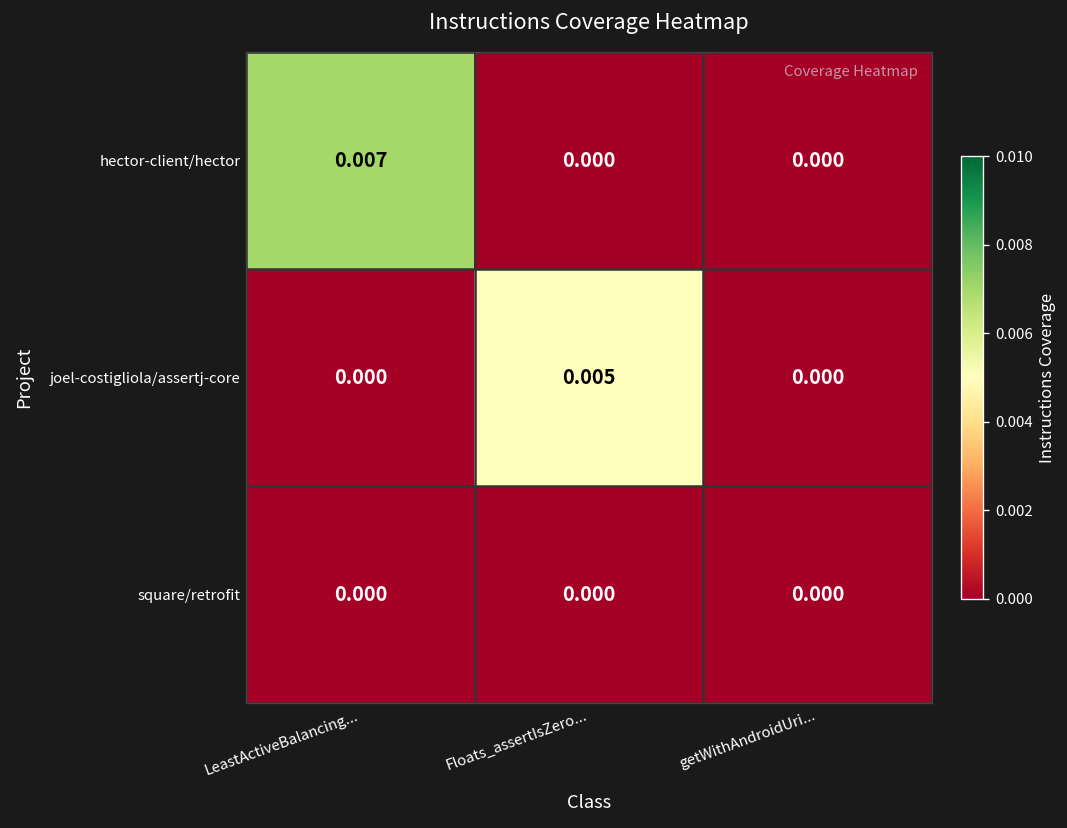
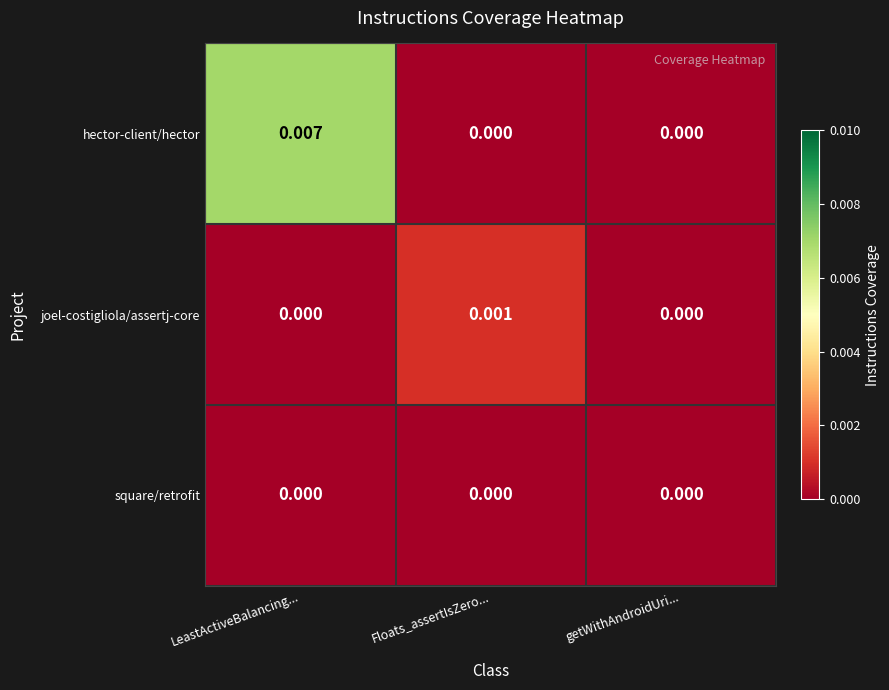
joel-costigliola/assertj-core, Floats_assertIsZero...: 0.005 -> 0.001
